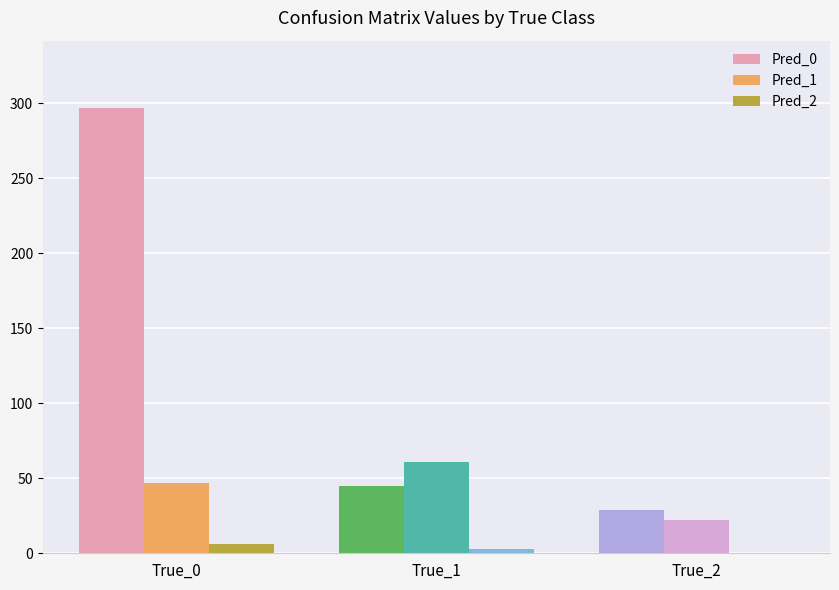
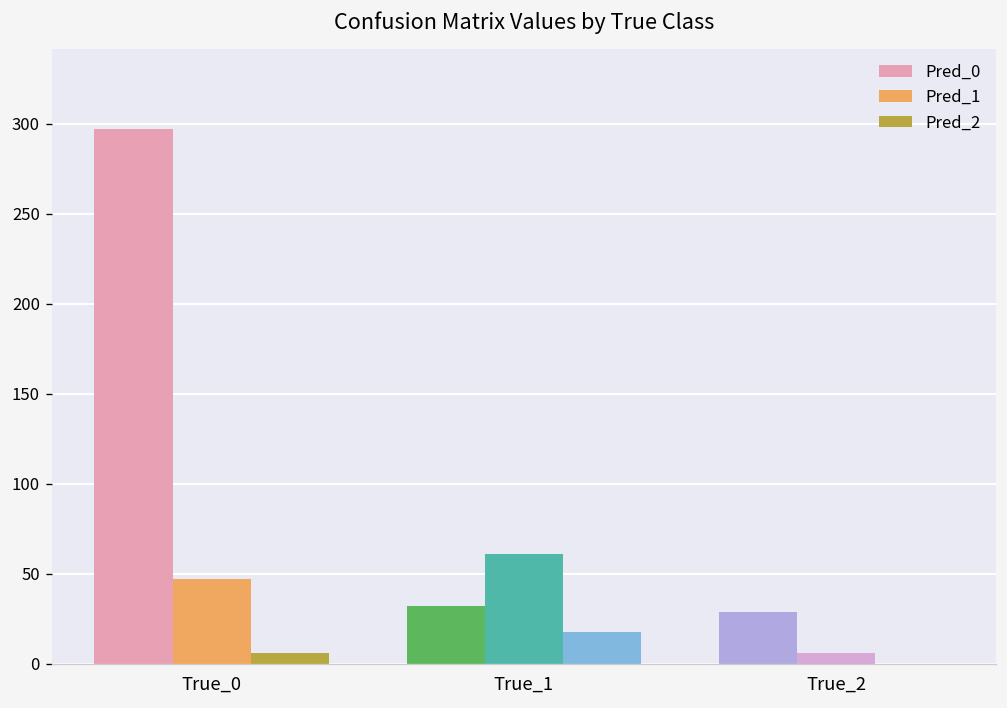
Pred_0, True_1: 45 -> 32
Pred_2, True_1: 3 -> 18
Pred_1, True_2: 22 -> 6
